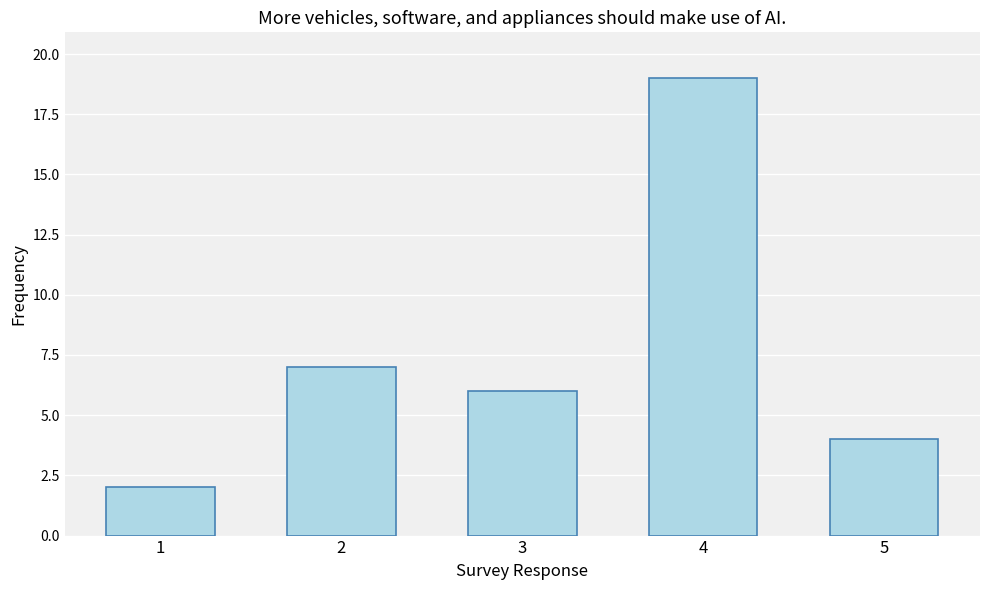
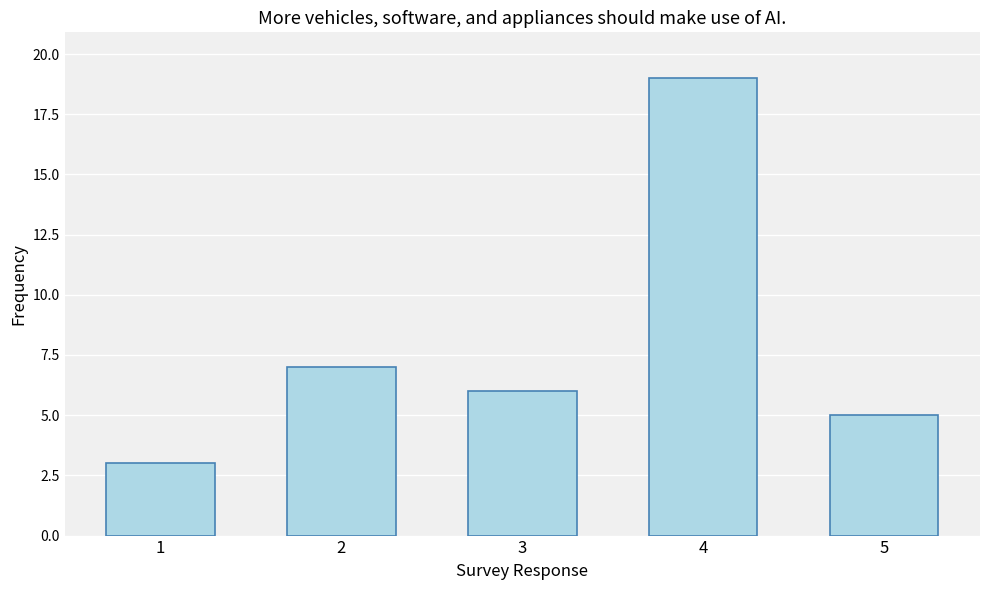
1: 2 -> 3
5: 4 -> 5
